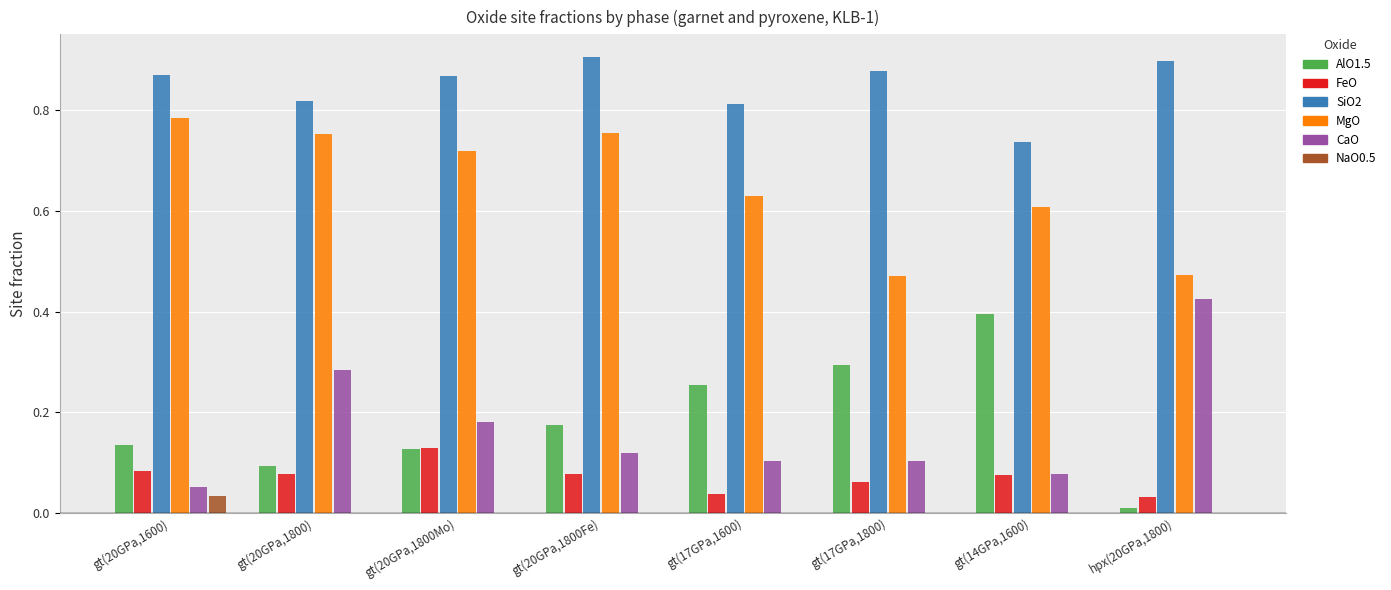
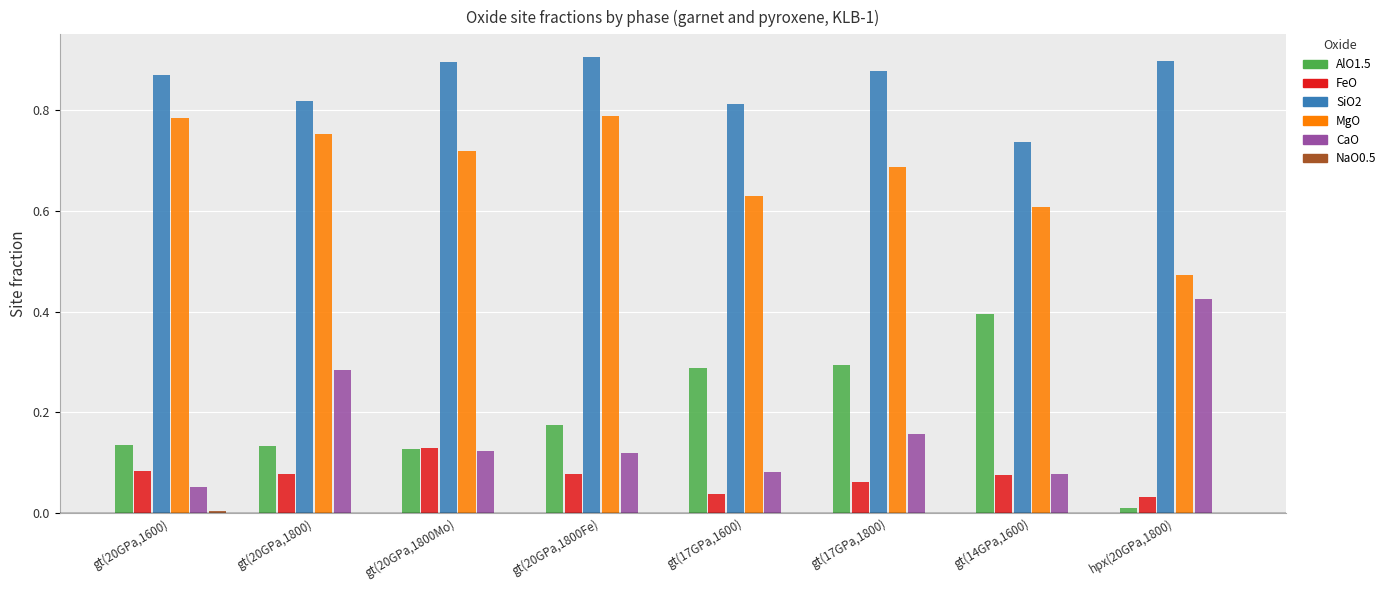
NaO0.5, gt(20GPa,1600): 0.03 -> 0.00
AlO1.5, gt(20GPa,1800): 0.09 -> 0.13
SiO2, gt(20GPa,1800Mo): 0.87 -> 0.90
CaO, gt(20GPa,1800Mo): 0.18 -> 0.12
MgO, gt(20GPa,1800Fe): 0.75 -> 0.79
AlO1.5, gt(17GPa,1600): 0.26 -> 0.29
CaO, gt(17GPa,1600): 0.10 -> 0.08
MgO, gt(17GPa,1800): 0.47 -> 0.69
CaO, gt(17GPa,1800): 0.10 -> 0.16
